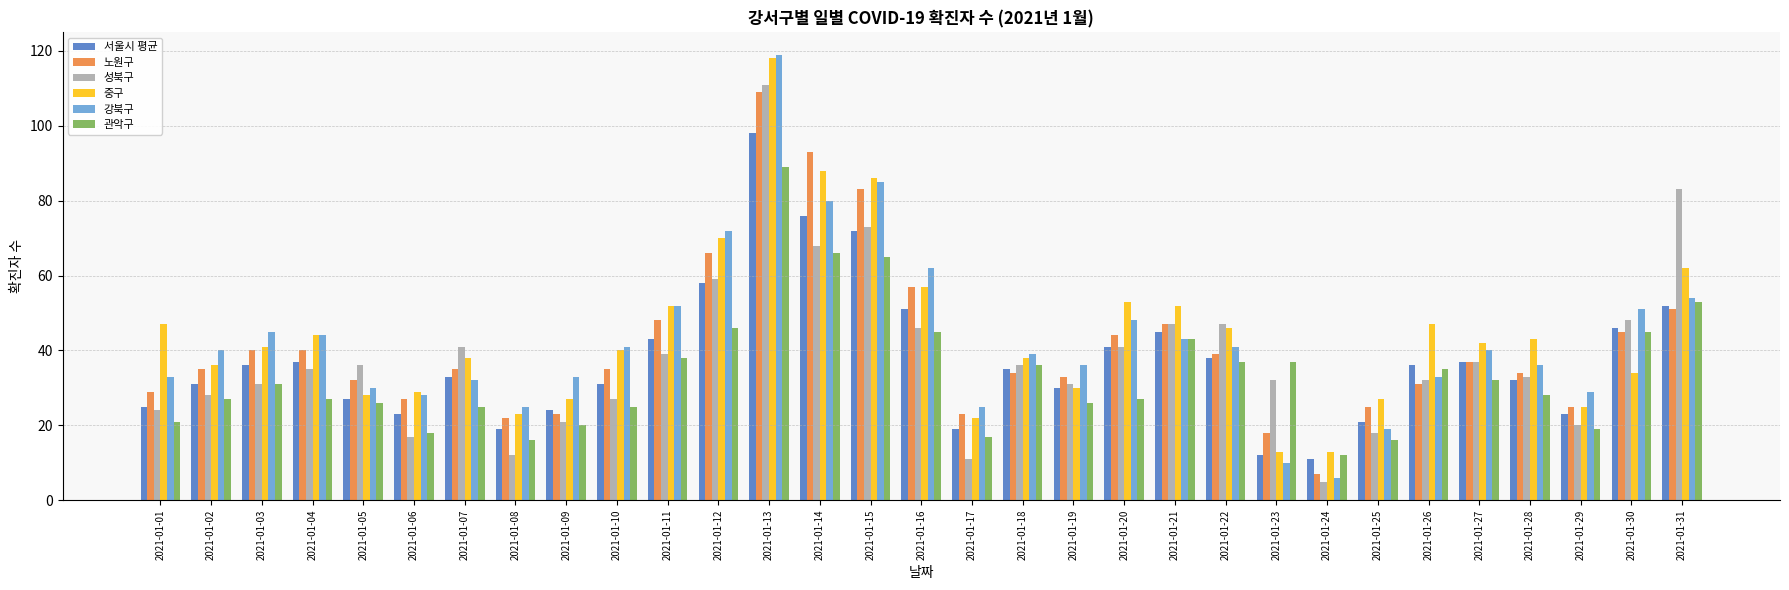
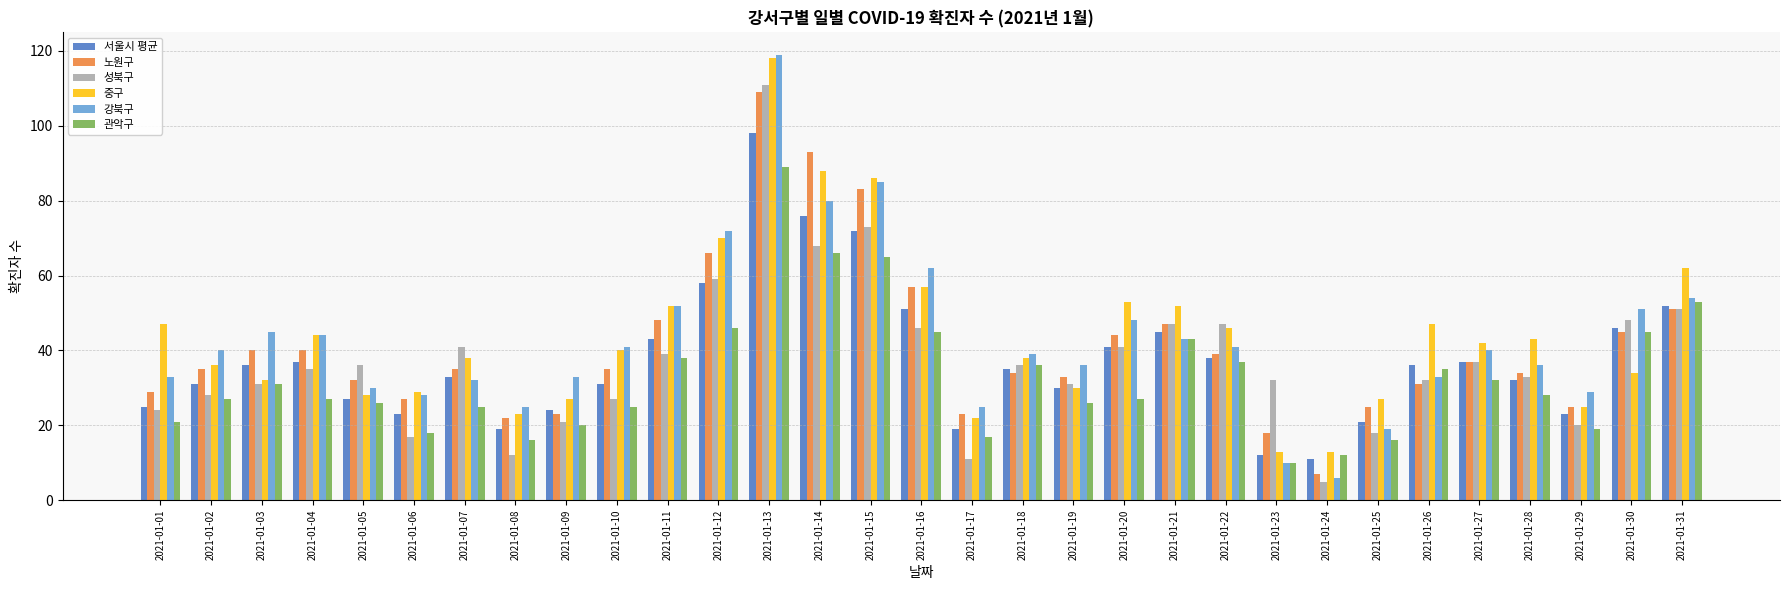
중구, 2021-01-03: 41 -> 32
관악구, 2021-01-23: 37 -> 10
성북구, 2021-01-31: 83 -> 51
